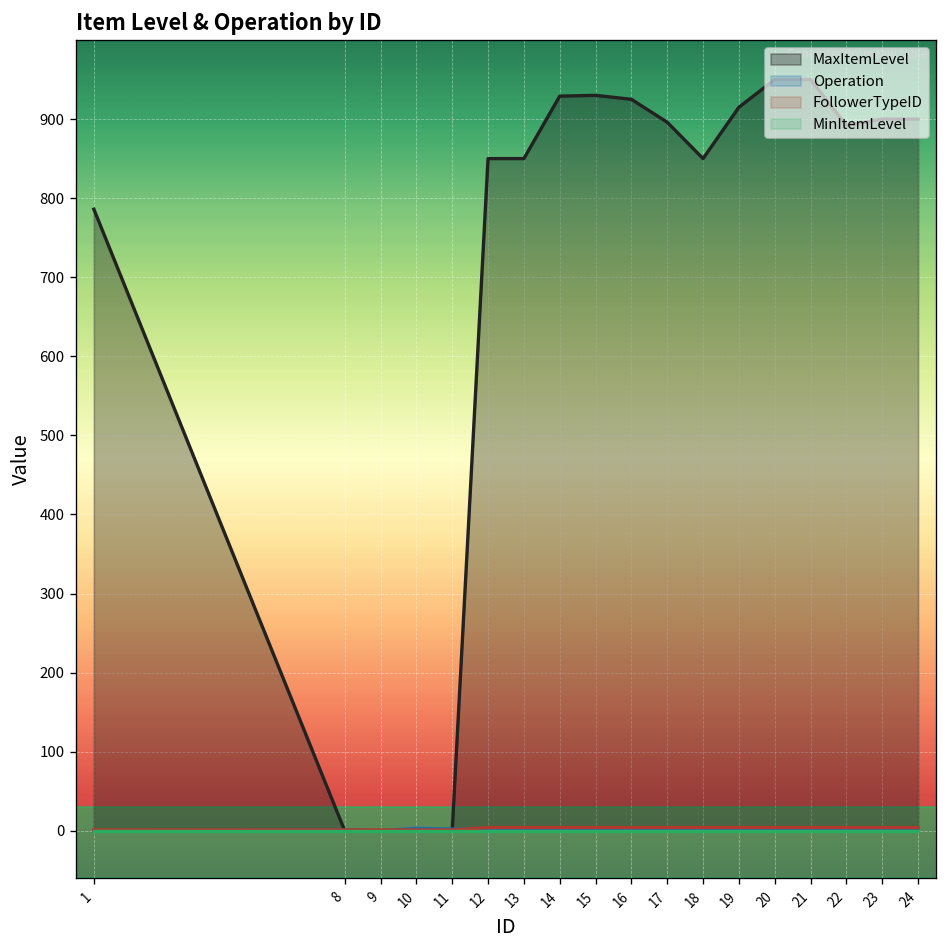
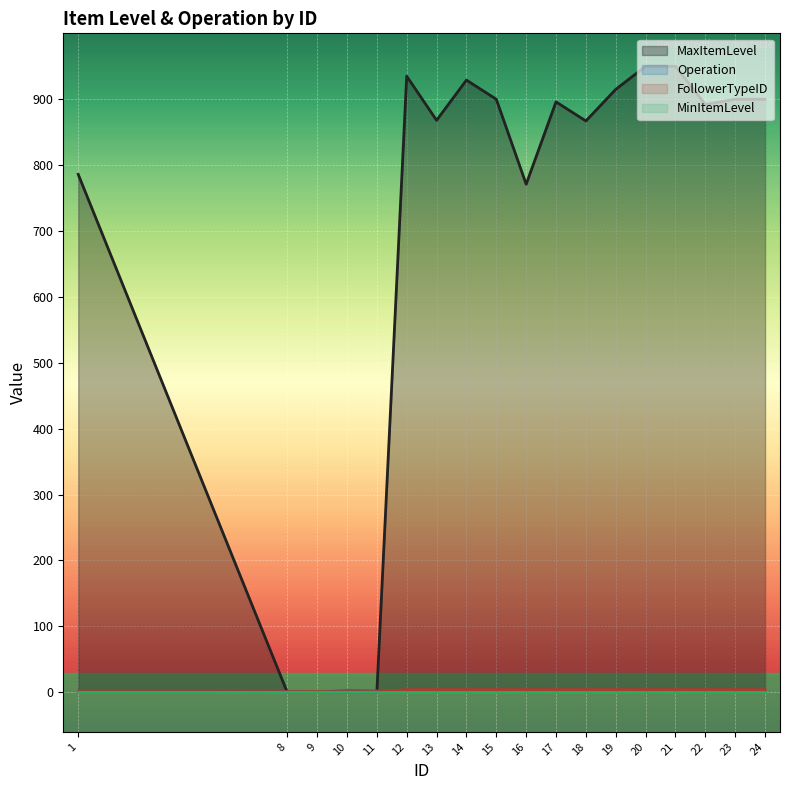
MaxItemLevel, 12: 850 -> 940
MaxItemLevel, 13: 850 -> 870
MaxItemLevel, 15: 930 -> 900
MaxItemLevel, 16: 930 -> 770
MaxItemLevel, 18: 850 -> 870
